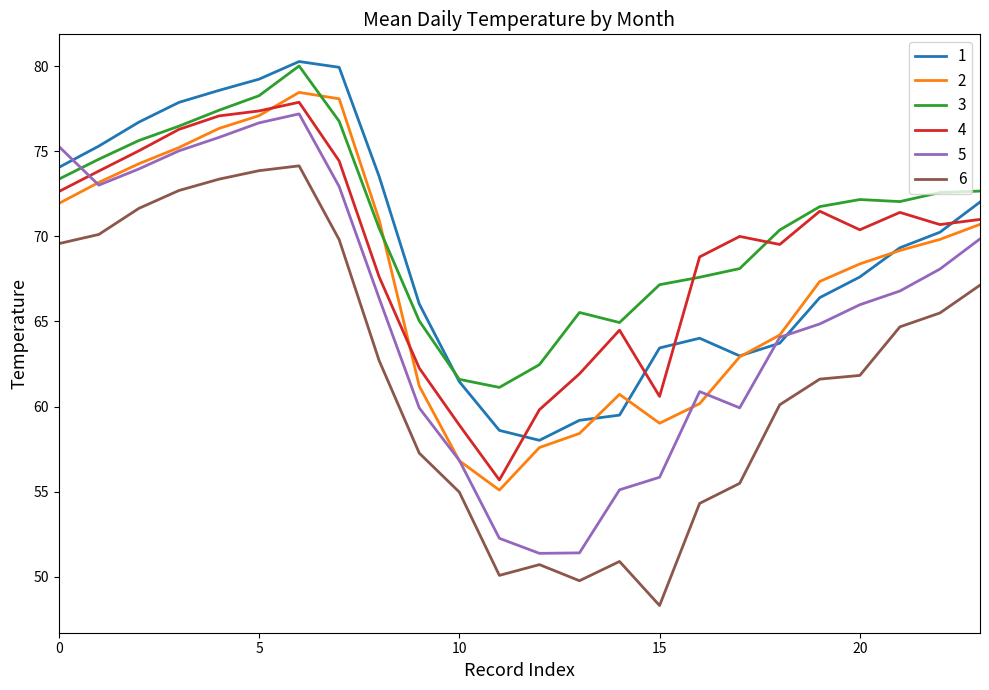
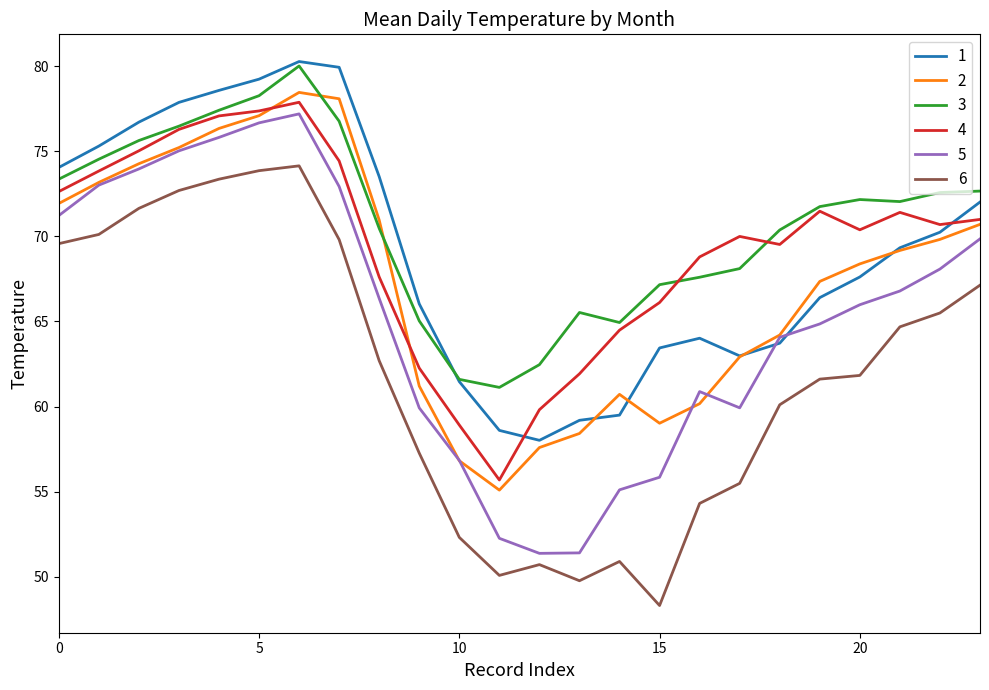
5, 0: 75.3 -> 71.2
6, 10: 55.0 -> 52.3
4, 15: 60.6 -> 66.1
